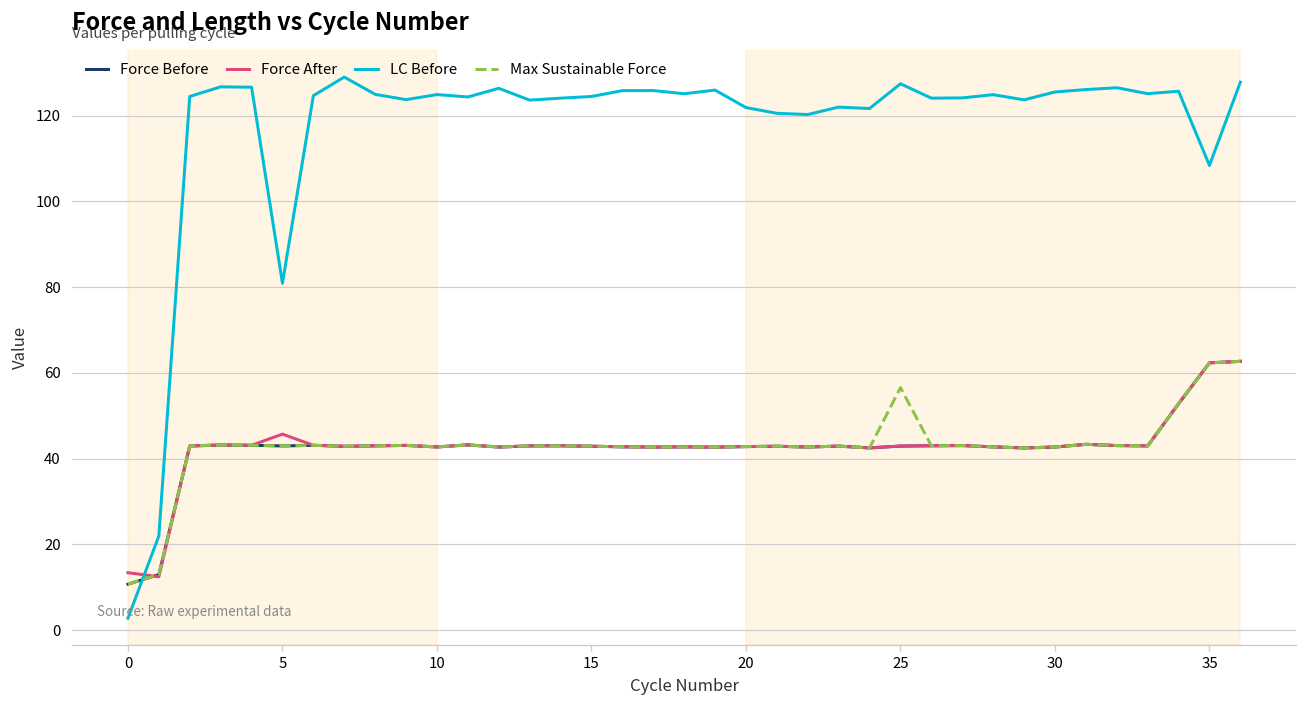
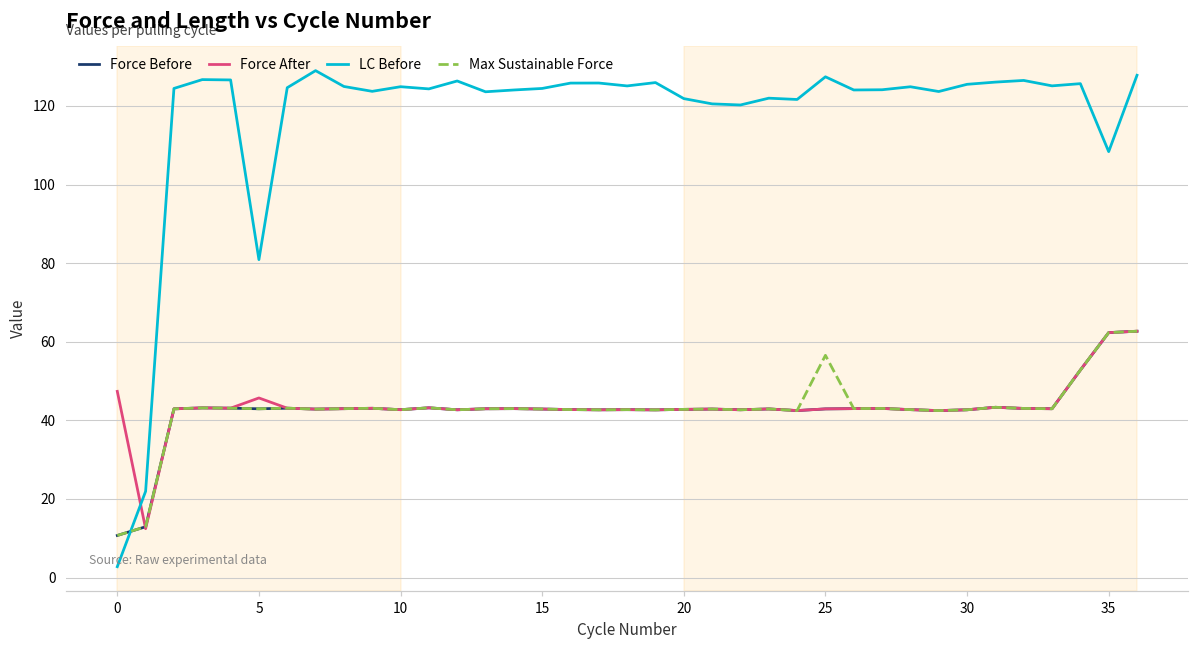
Force After, 0: 13 -> 47
